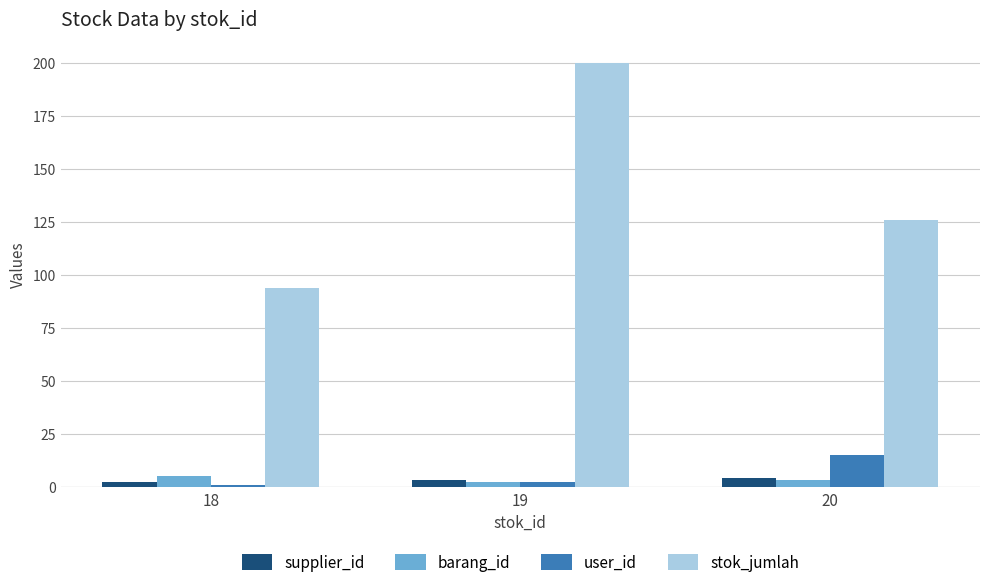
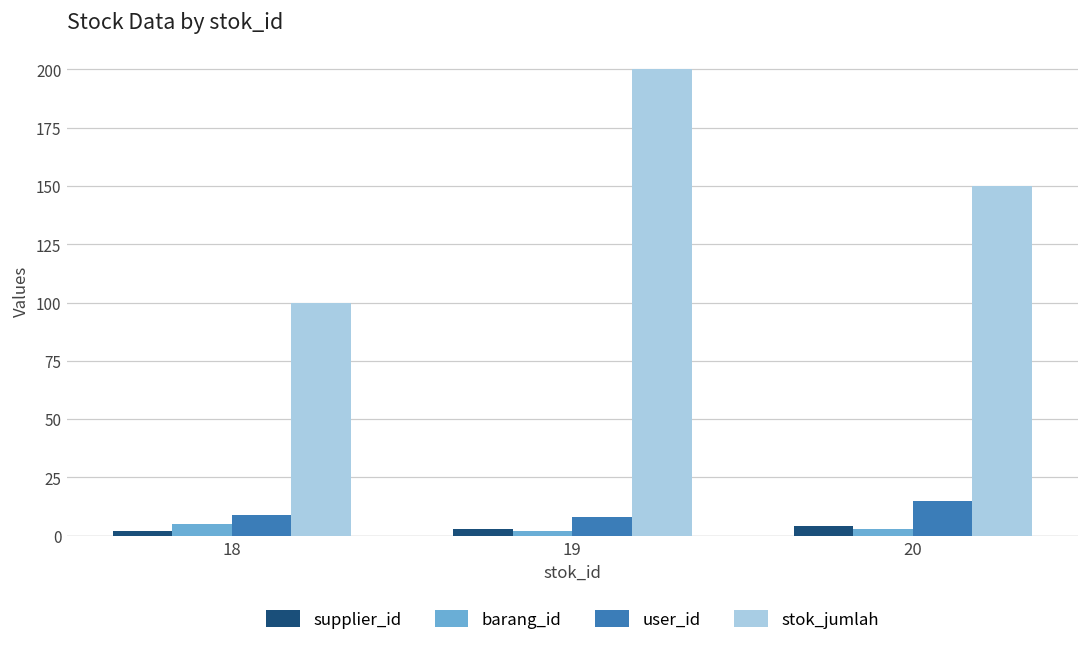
user_id, 18: 1 -> 9
stok_jumlah, 18: 94 -> 100
user_id, 19: 2 -> 8
stok_jumlah, 20: 126 -> 150
